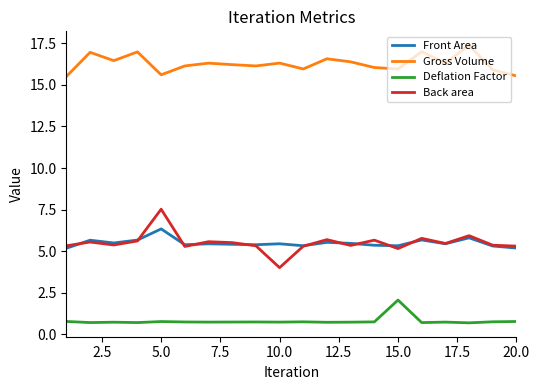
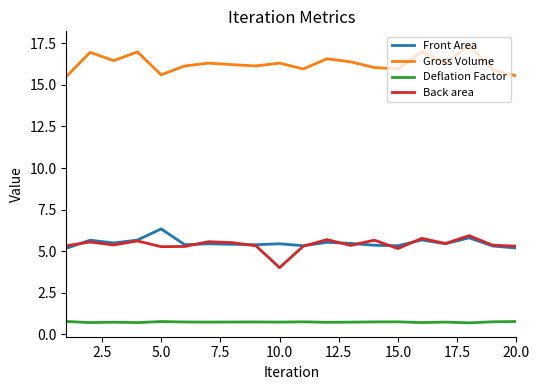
Back area, 5.0: 7.5 -> 5.3
Deflation Factor, 15.0: 2.1 -> 0.7
